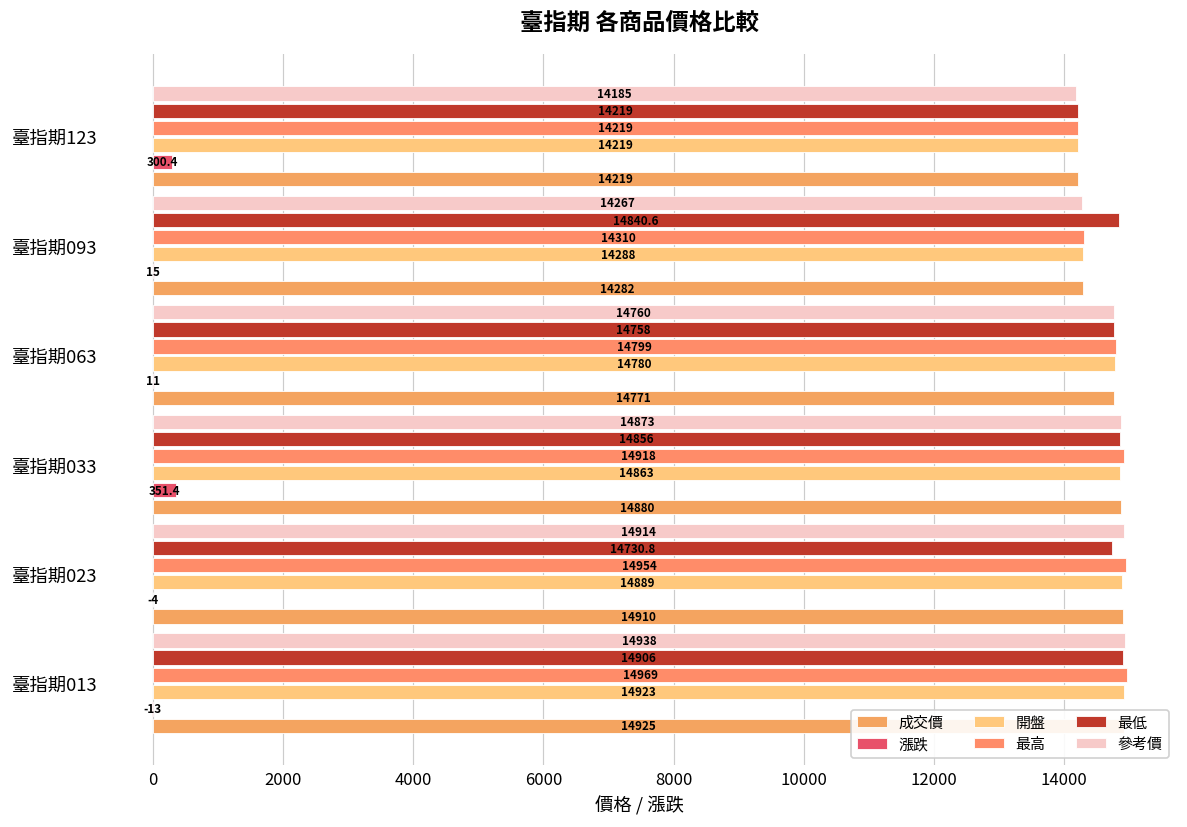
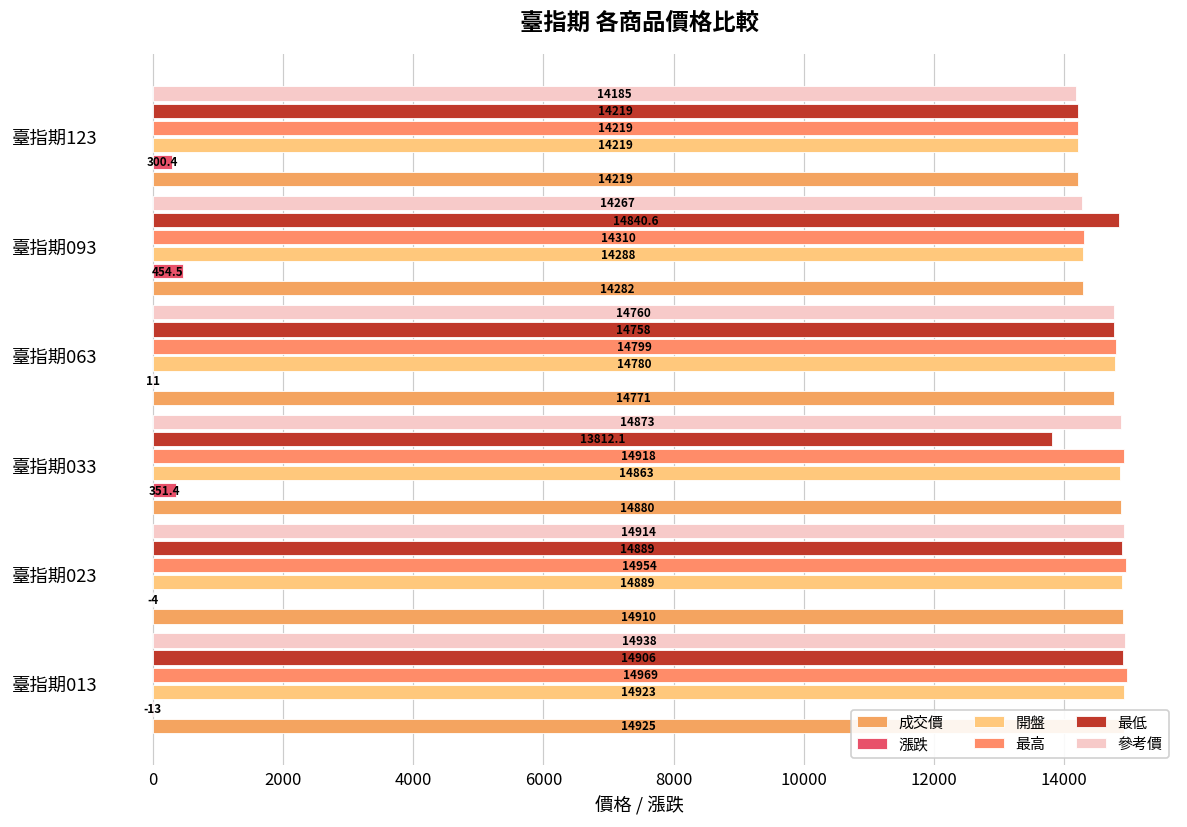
漲跌, 臺指期093: 15 -> 454.5
最低, 臺指期033: 14856 -> 13812.1
最低, 臺指期023: 14730.8 -> 14889
